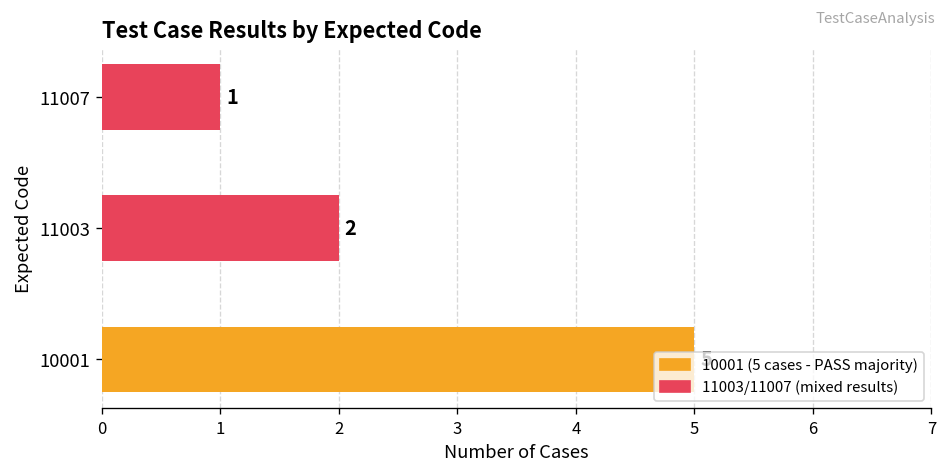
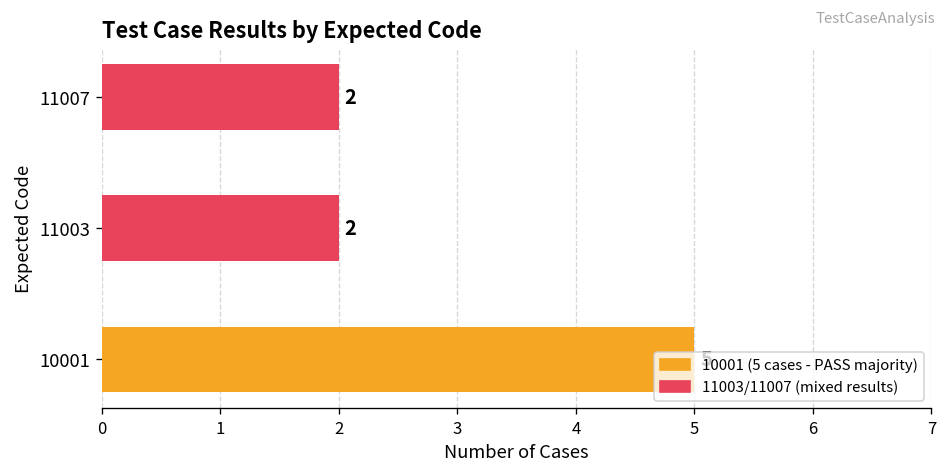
11007: 1 -> 2
